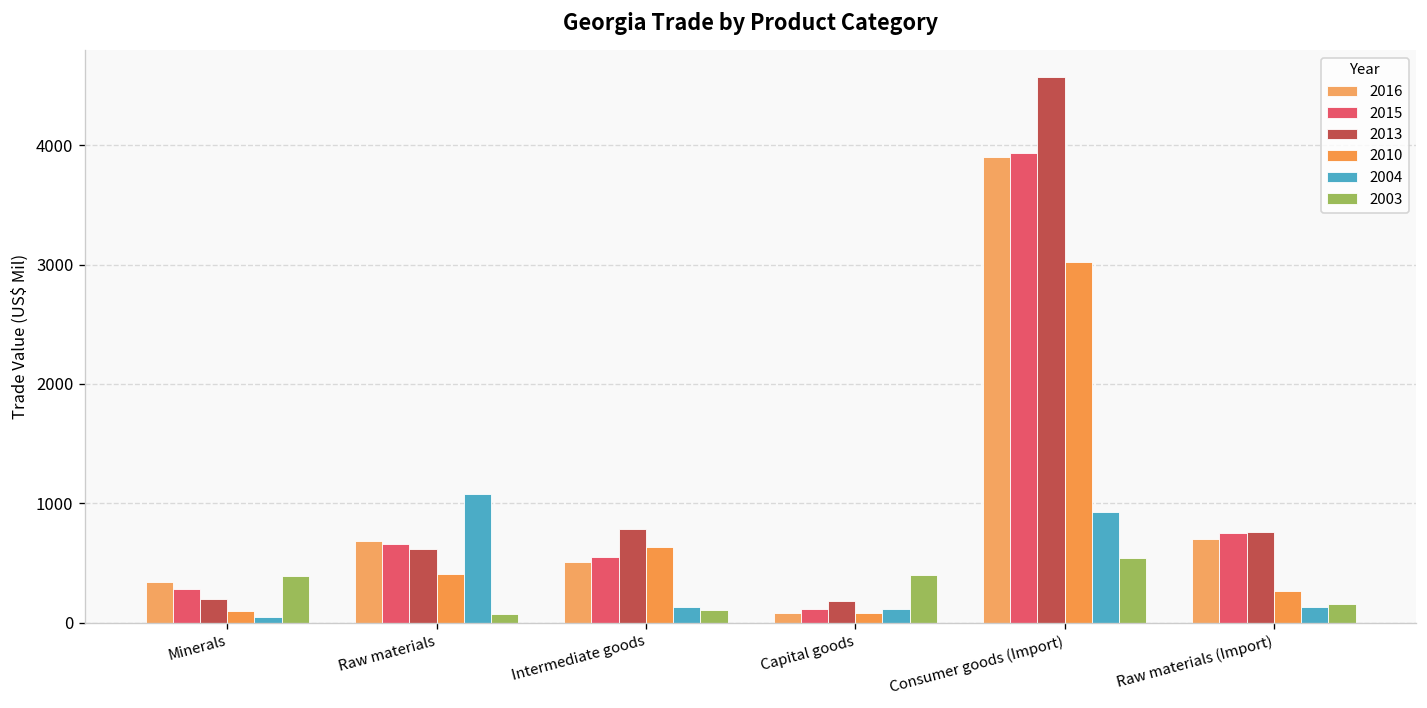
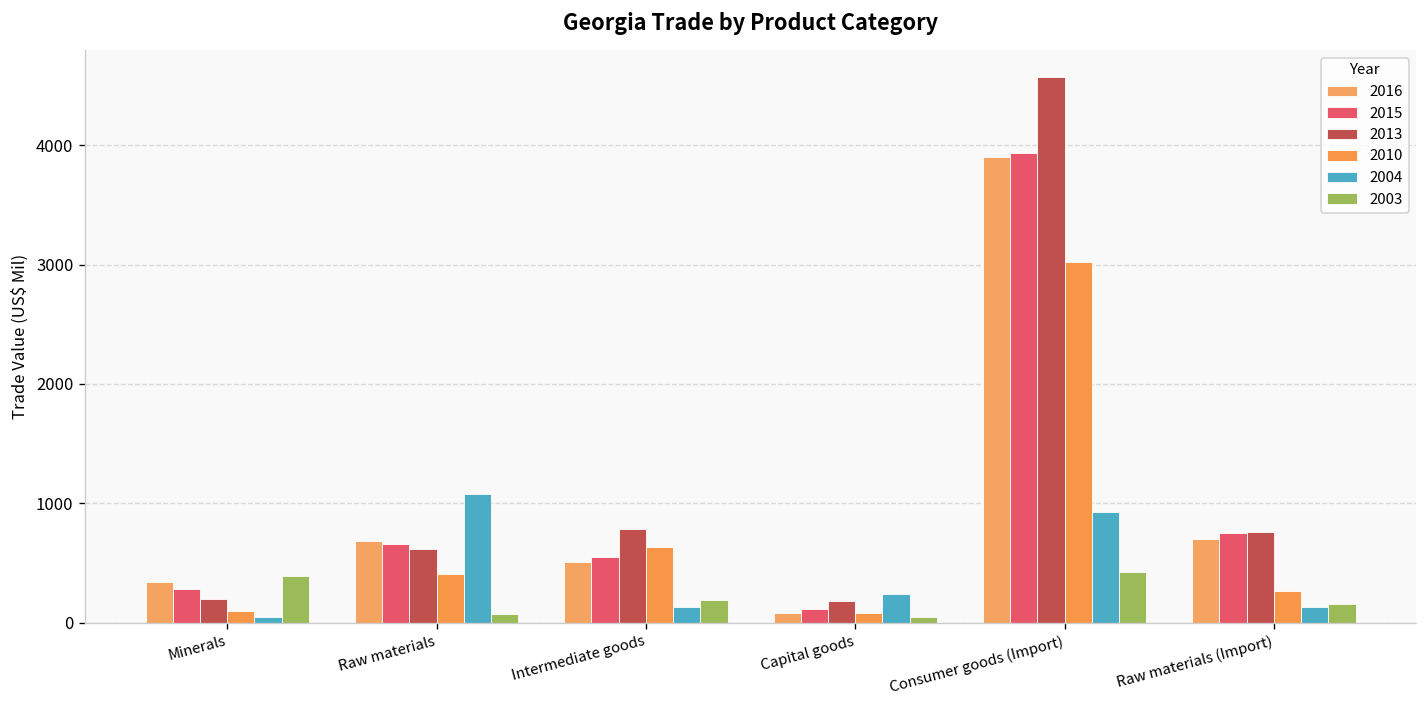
2003, Intermediate goods: 100 -> 200
2004, Capital goods: 100 -> 200
2003, Capital goods: 400 -> 0
2003, Consumer goods (Import): 500 -> 400
